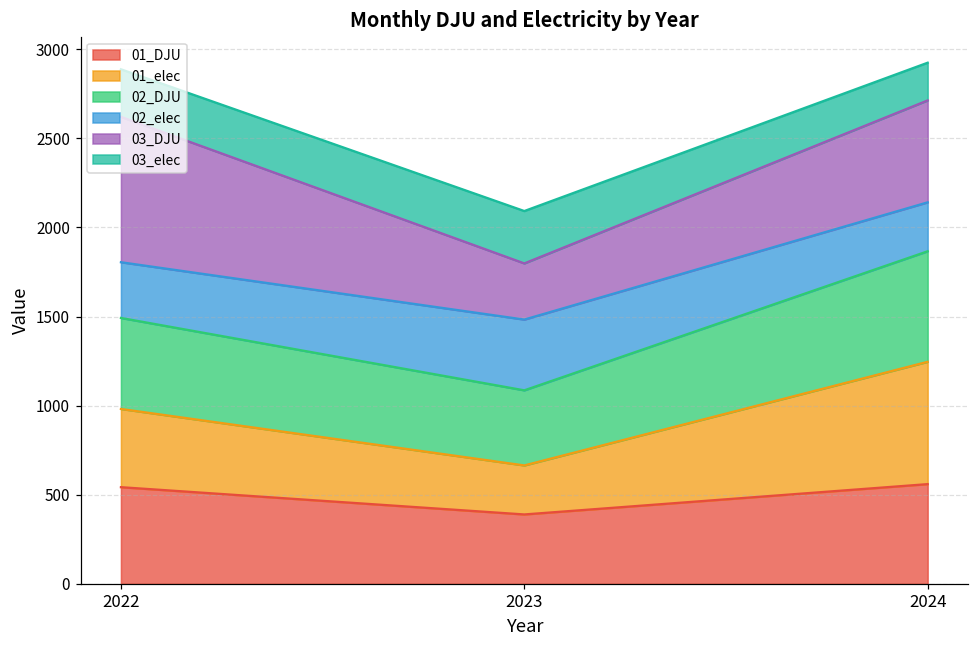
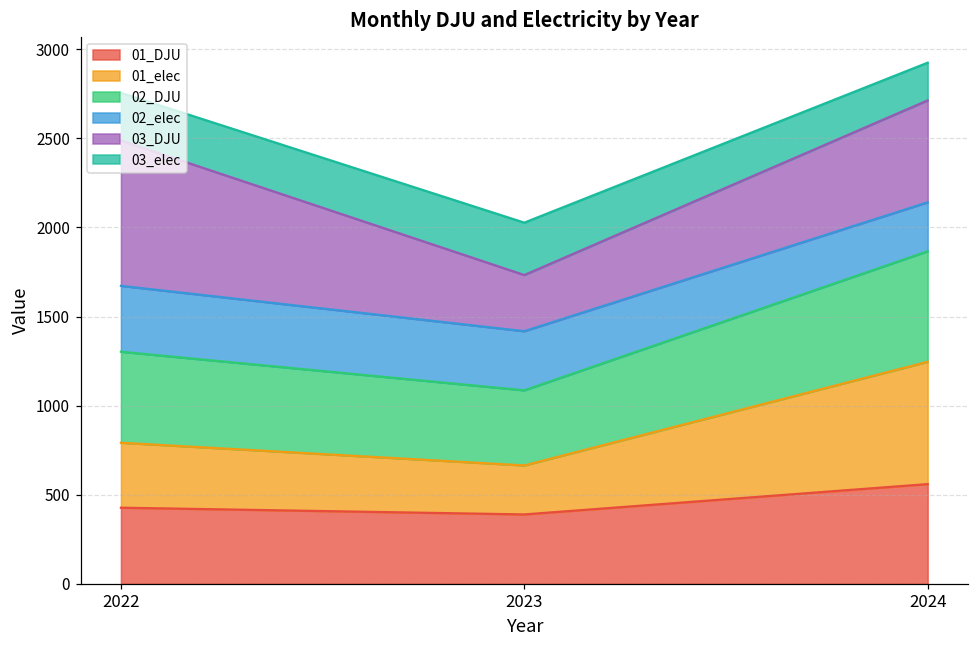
01_DJU, 2022: 540 -> 430
01_elec, 2022: 440 -> 360
02_elec, 2022: 310 -> 370
02_elec, 2023: 400 -> 330
